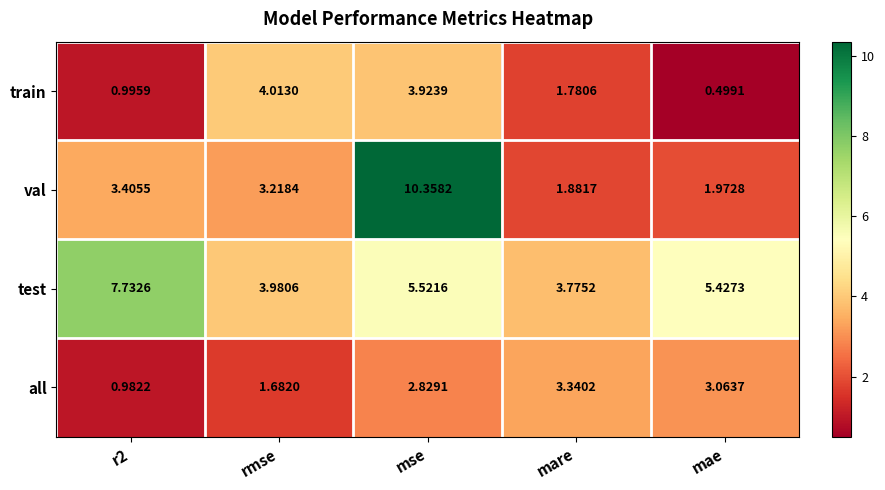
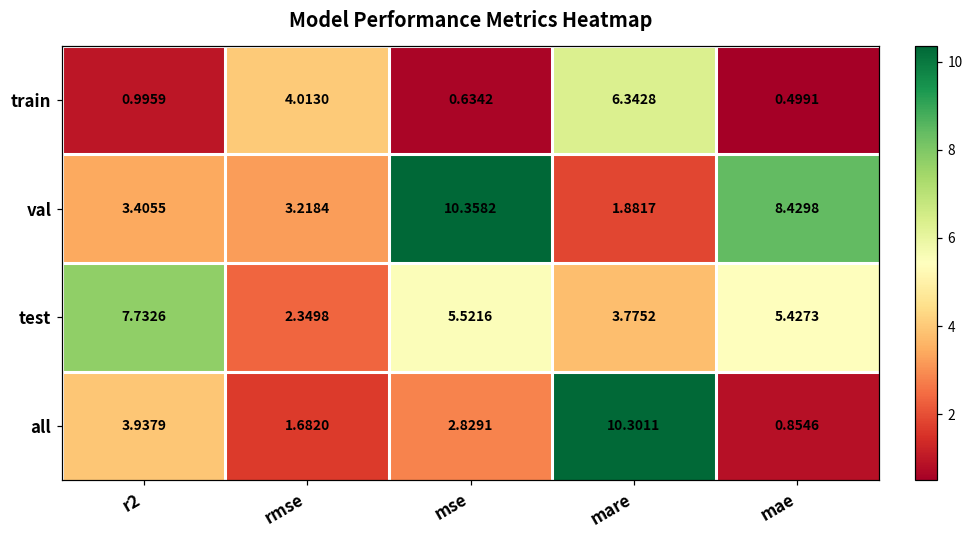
train, mse: 3.9239 -> 0.6342
train, mare: 1.7806 -> 6.3428
val, mae: 1.9728 -> 8.4298
test, rmse: 3.9806 -> 2.3498
all, r2: 0.9822 -> 3.9379
all, mare: 3.3402 -> 10.3011
all, mae: 3.0637 -> 0.8546
